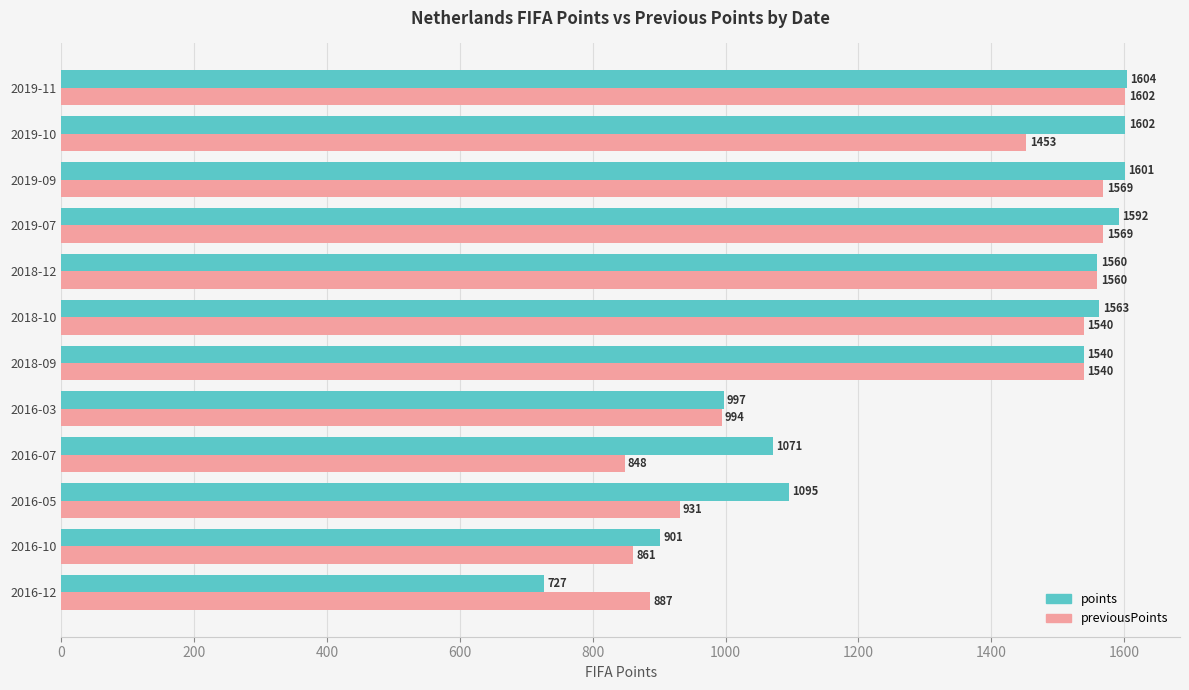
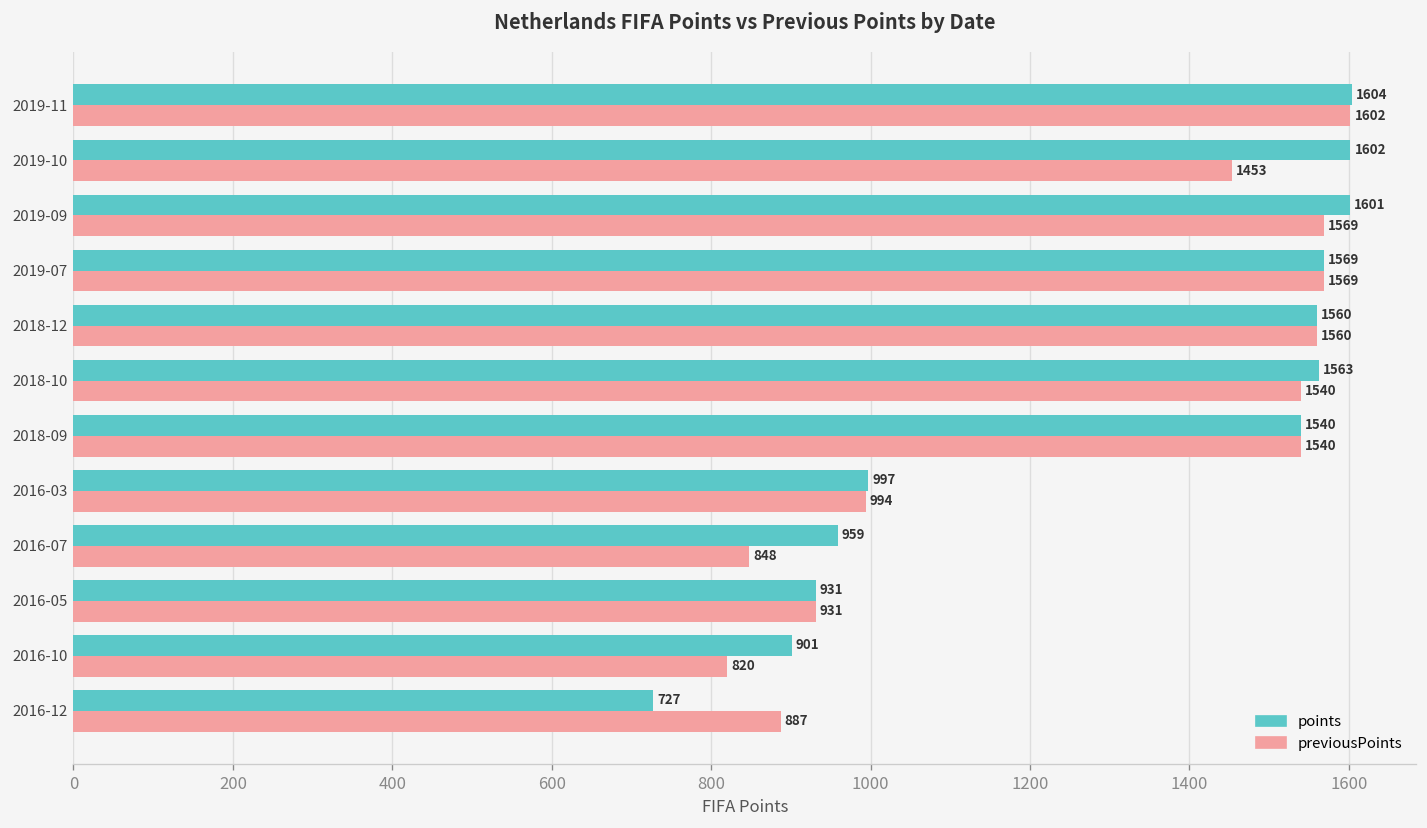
points, 2019-07: 1592 -> 1569
points, 2016-07: 1071 -> 959
points, 2016-05: 1095 -> 931
previousPoints, 2016-10: 861 -> 820
